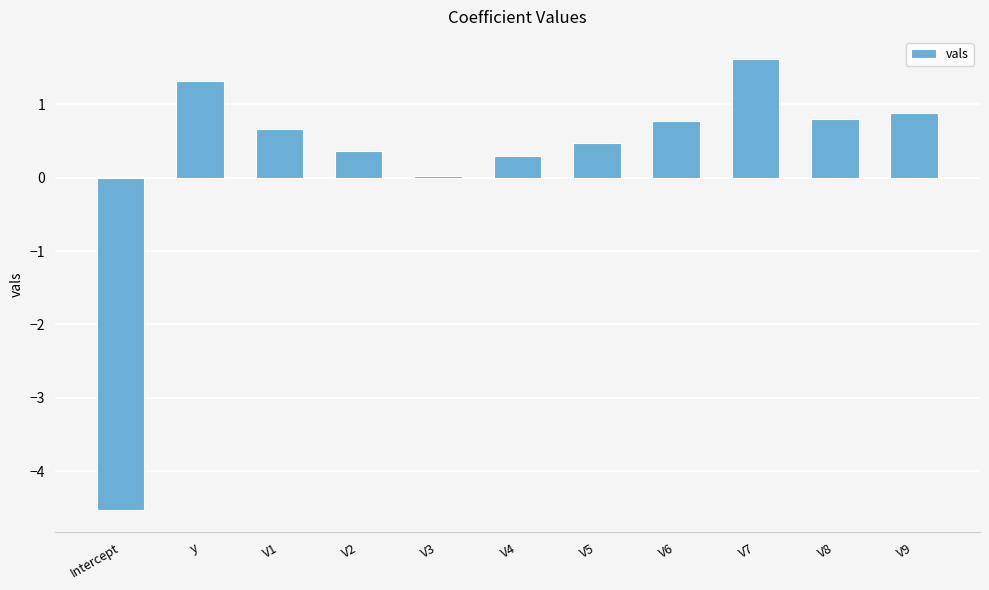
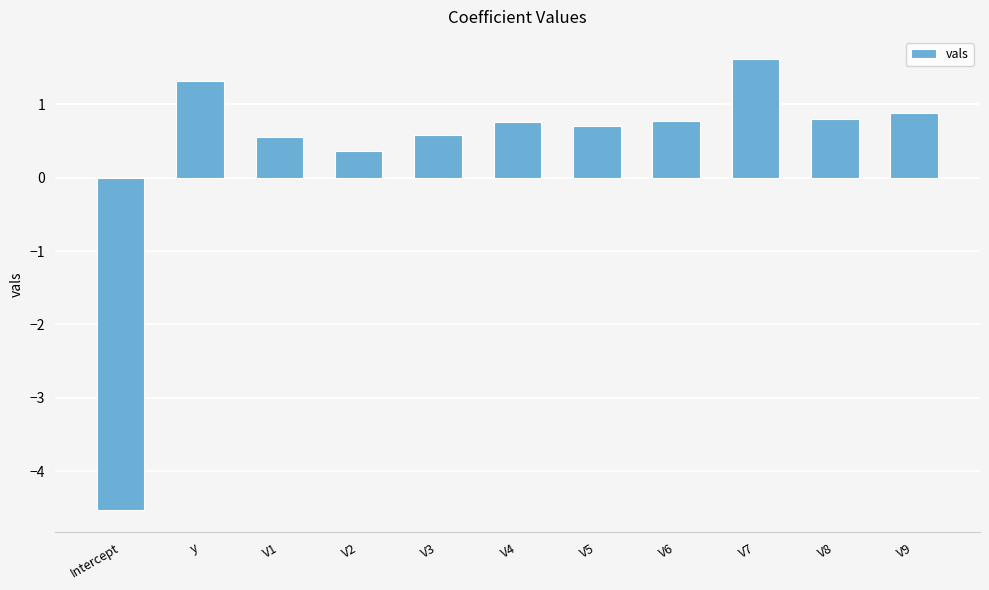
V1: 0.7 -> 0.5
V3: 0.0 -> 0.6
V4: 0.3 -> 0.8
V5: 0.5 -> 0.7
